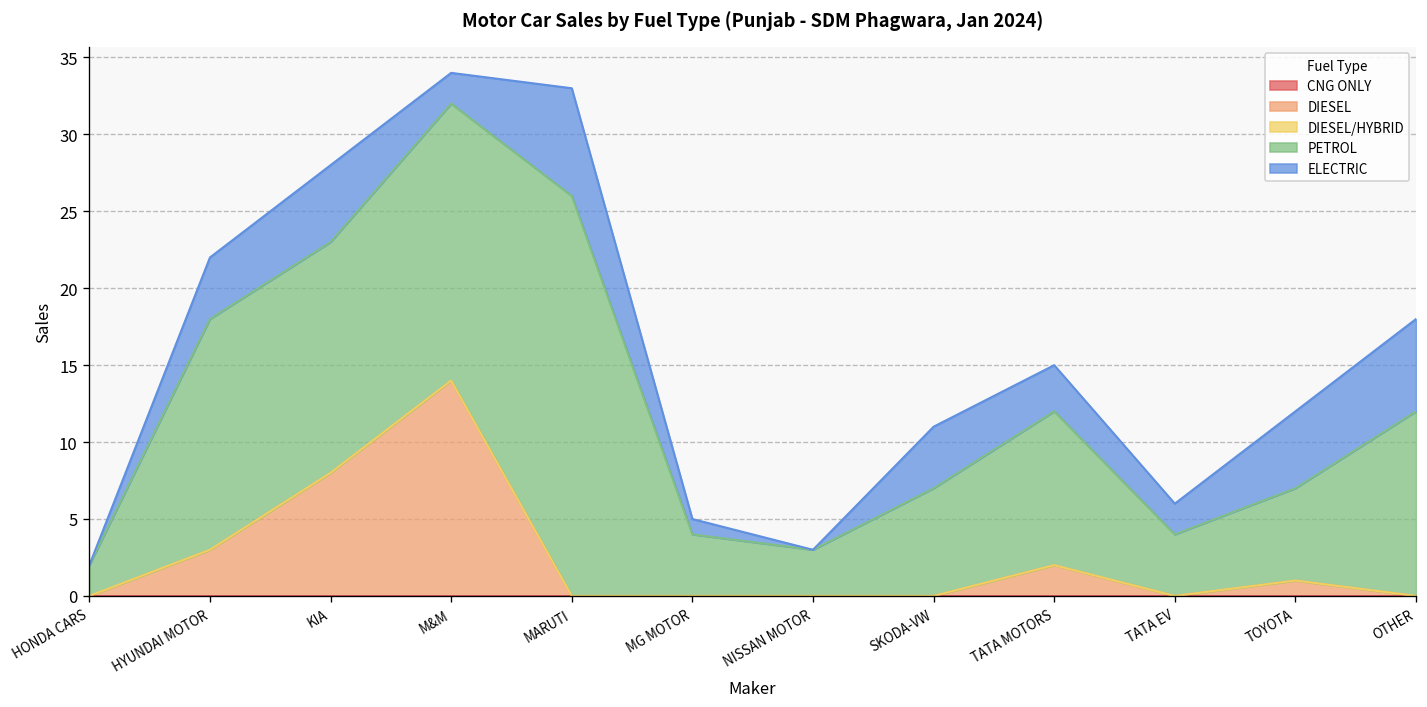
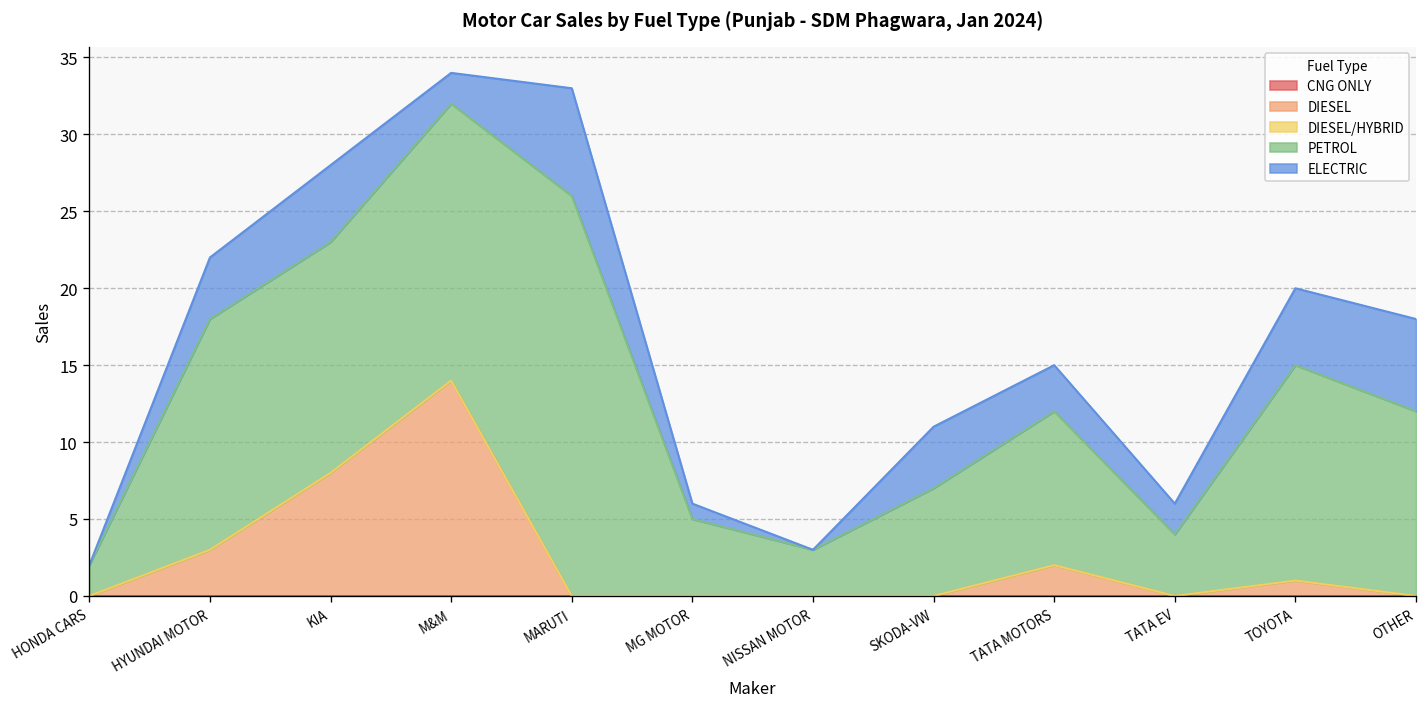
PETROL, MG MOTOR: 4 -> 5
PETROL, TOYOTA: 6 -> 14
